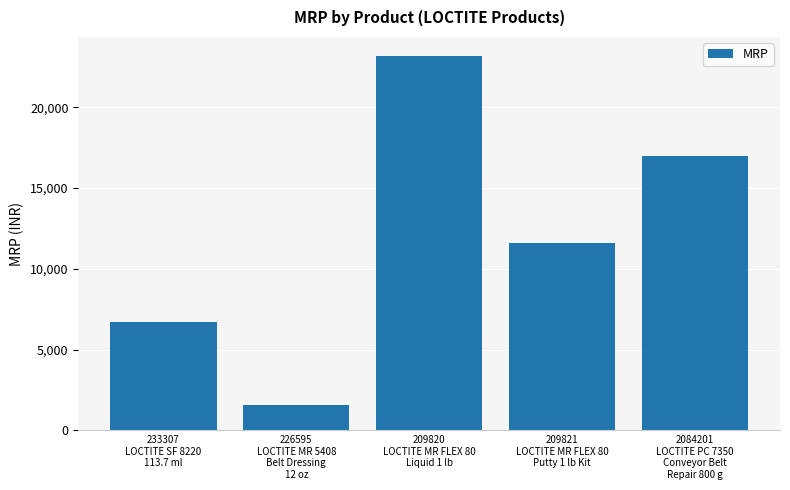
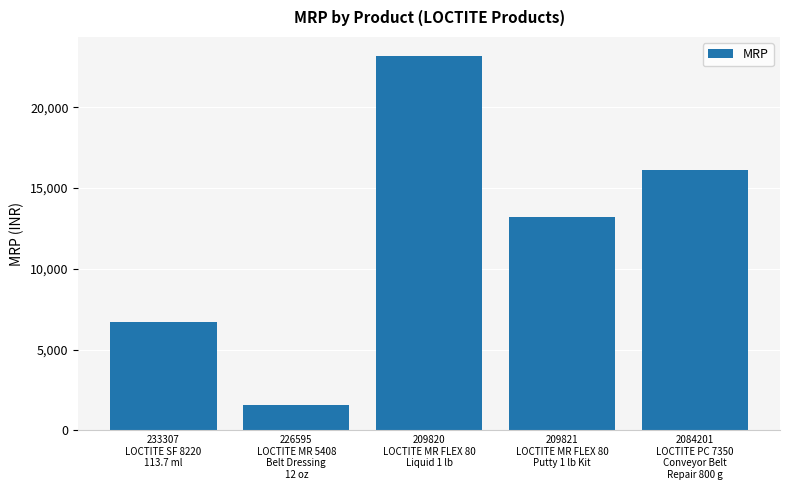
209821 LOCTITE MR FLEX 80 Putty 1 lb Kit: 11,600 -> 13,200
2084201 LOCTITE PC 7350 Conveyor Belt Repair 800 g: 17,000 -> 16,100
